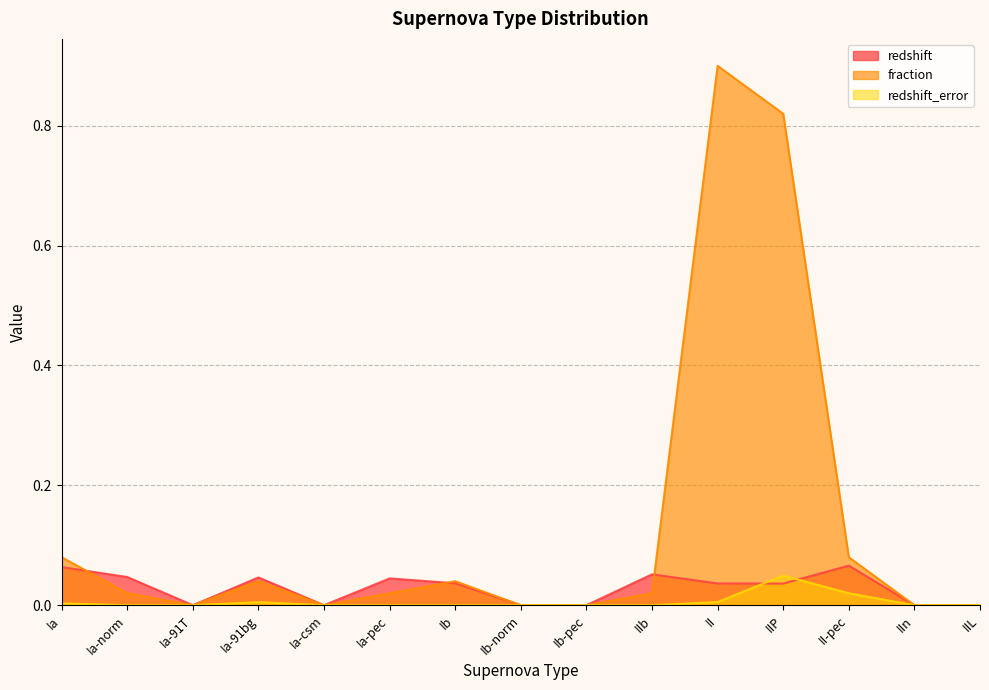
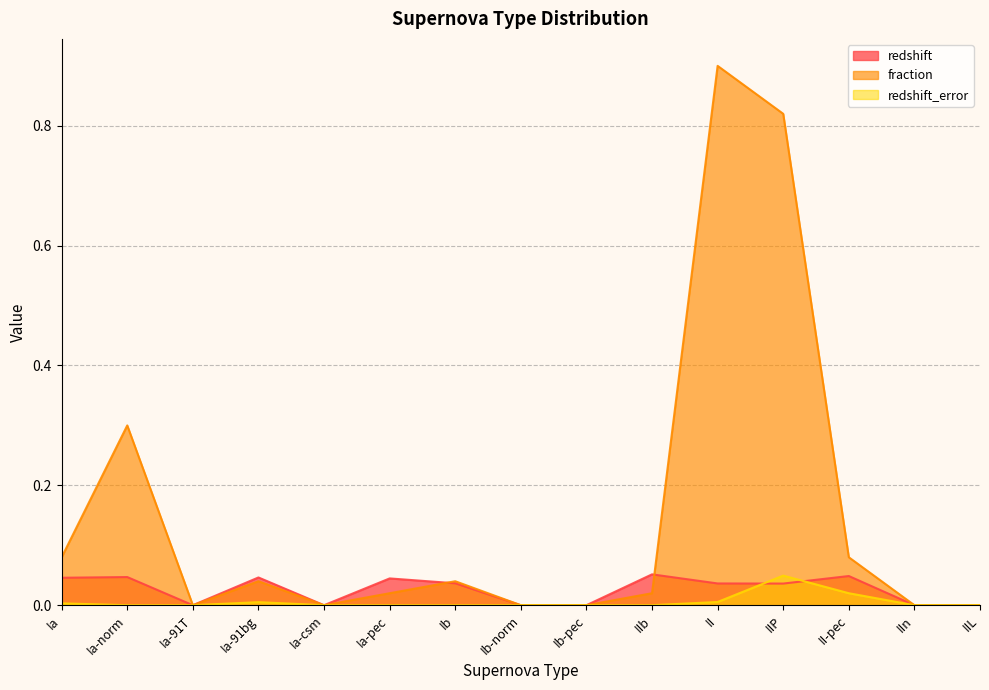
redshift, Ia: 0.06 -> 0.05
fraction, Ia-norm: 0.02 -> 0.30
redshift, II-pec: 0.07 -> 0.05
